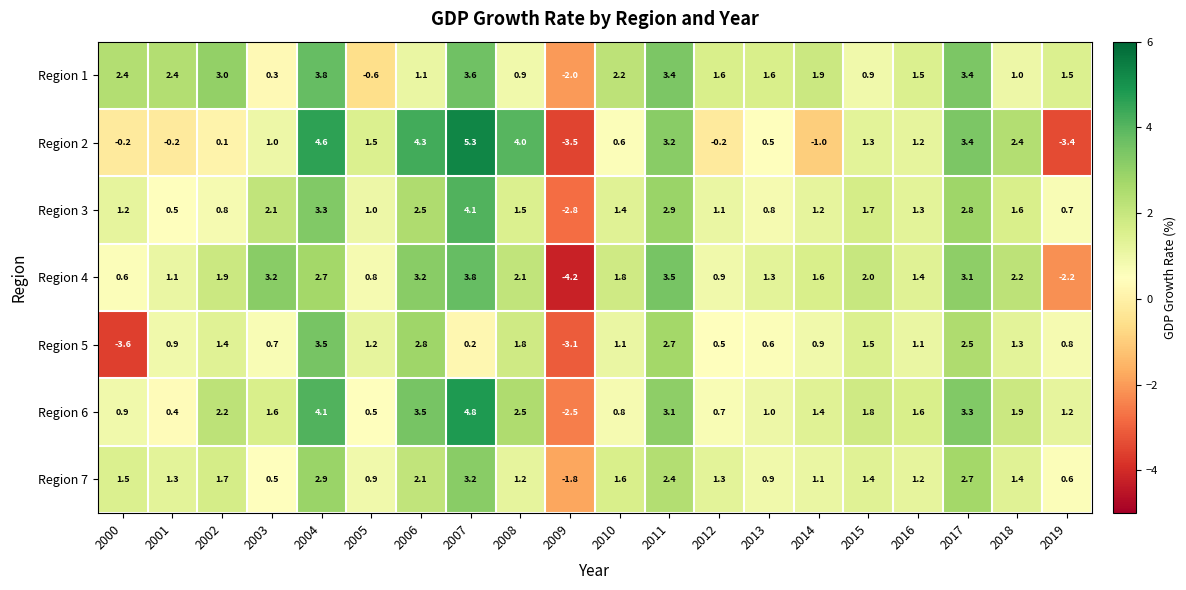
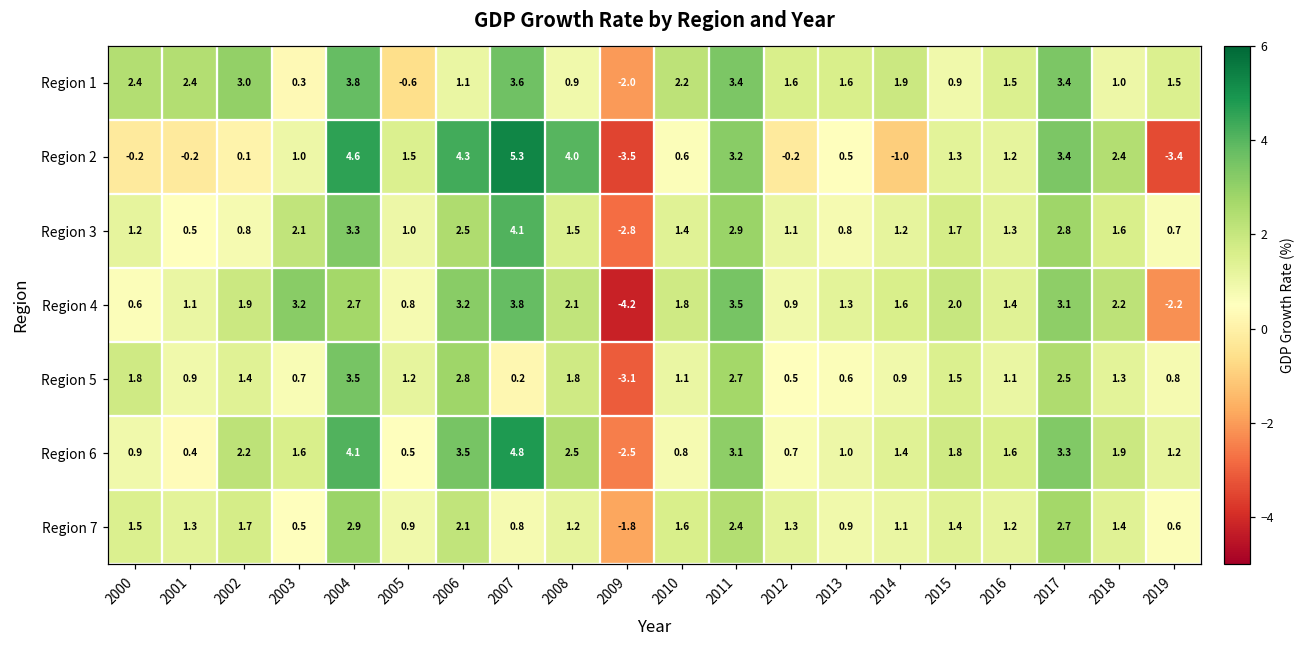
Region 5, 2000: -3.6 -> 1.8
Region 7, 2007: 3.2 -> 0.8
